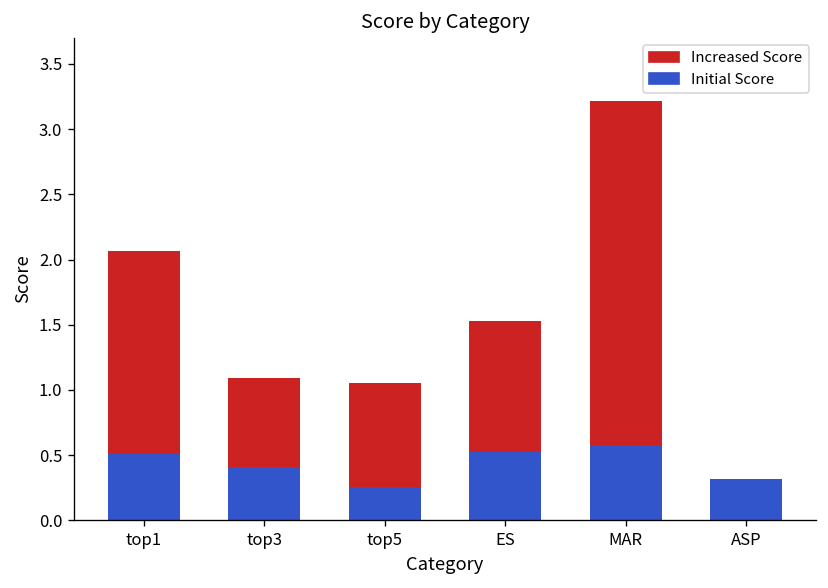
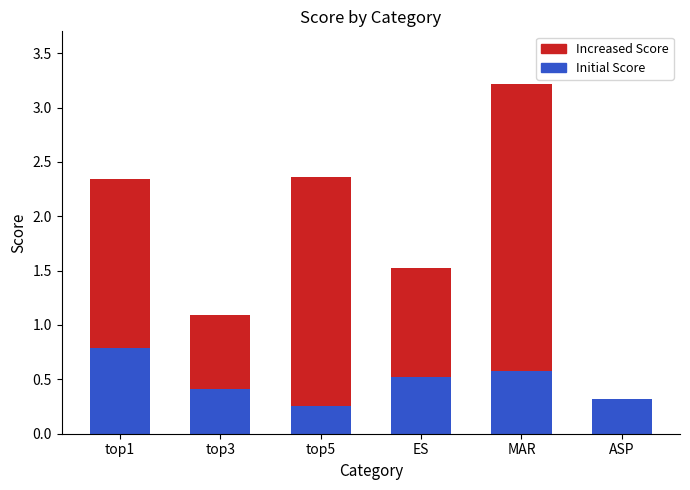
Initial Score, top1: 0.51 -> 0.79
Increased Score, top5: 0.8 -> 2.1
